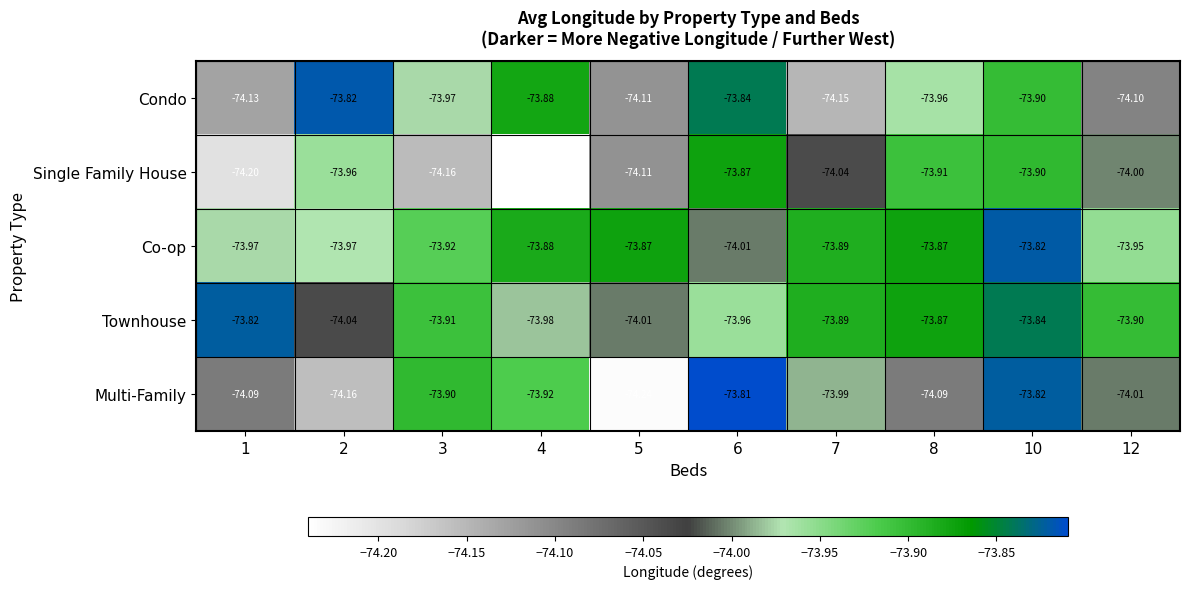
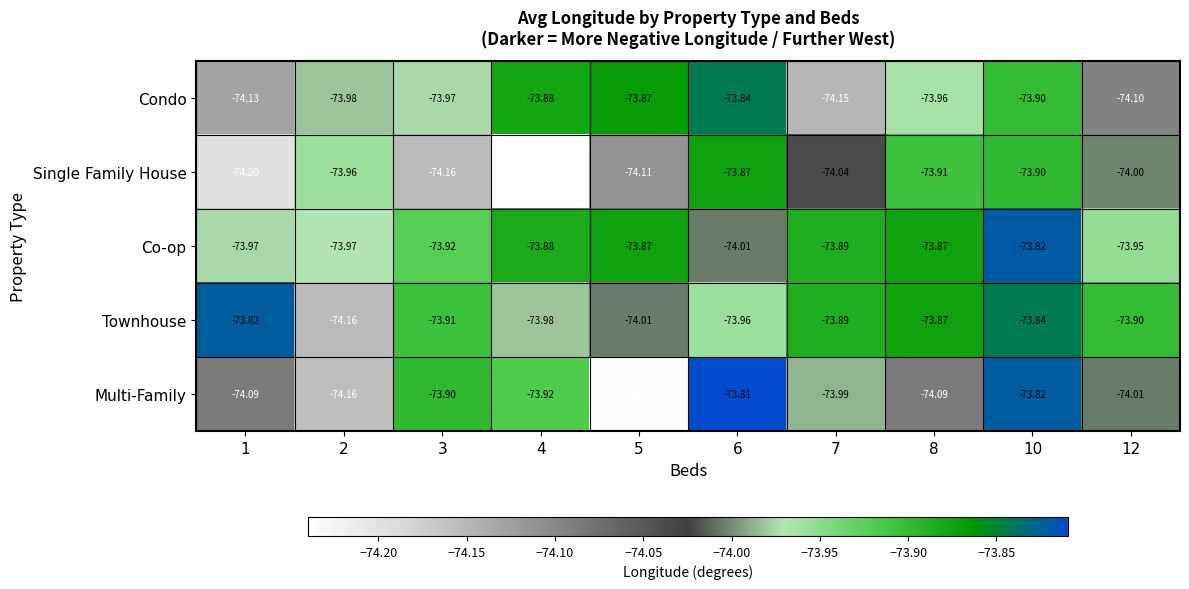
Condo, 2: -73.82 -> -73.98
Condo, 5: -74.11 -> -73.87
Townhouse, 2: -74.04 -> -74.16
